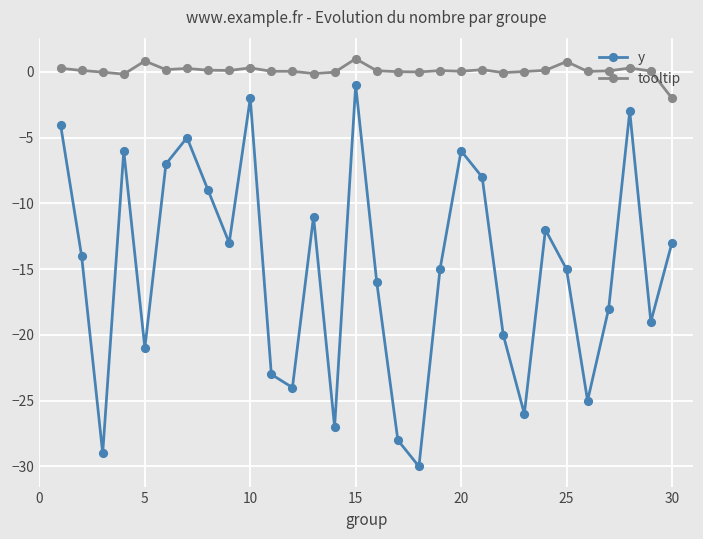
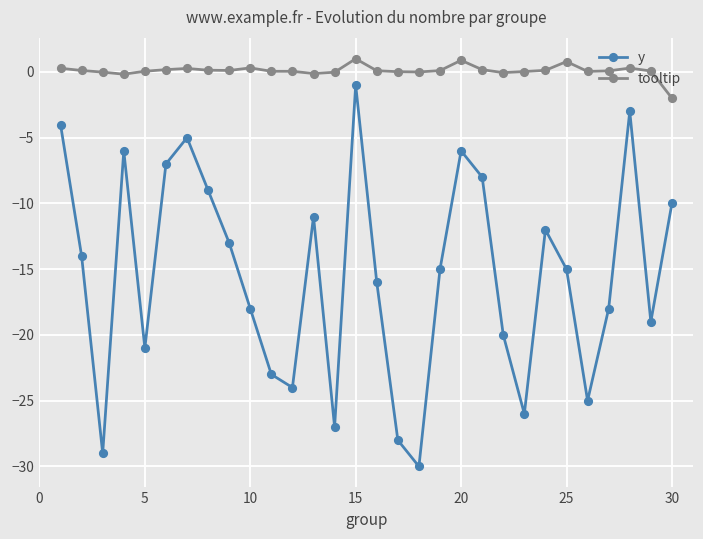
tooltip, 5: 0.8 -> 0.1
y, 10: -2 -> -18
tooltip, 20: 0.0 -> 0.9
y, 30: -13 -> -10
